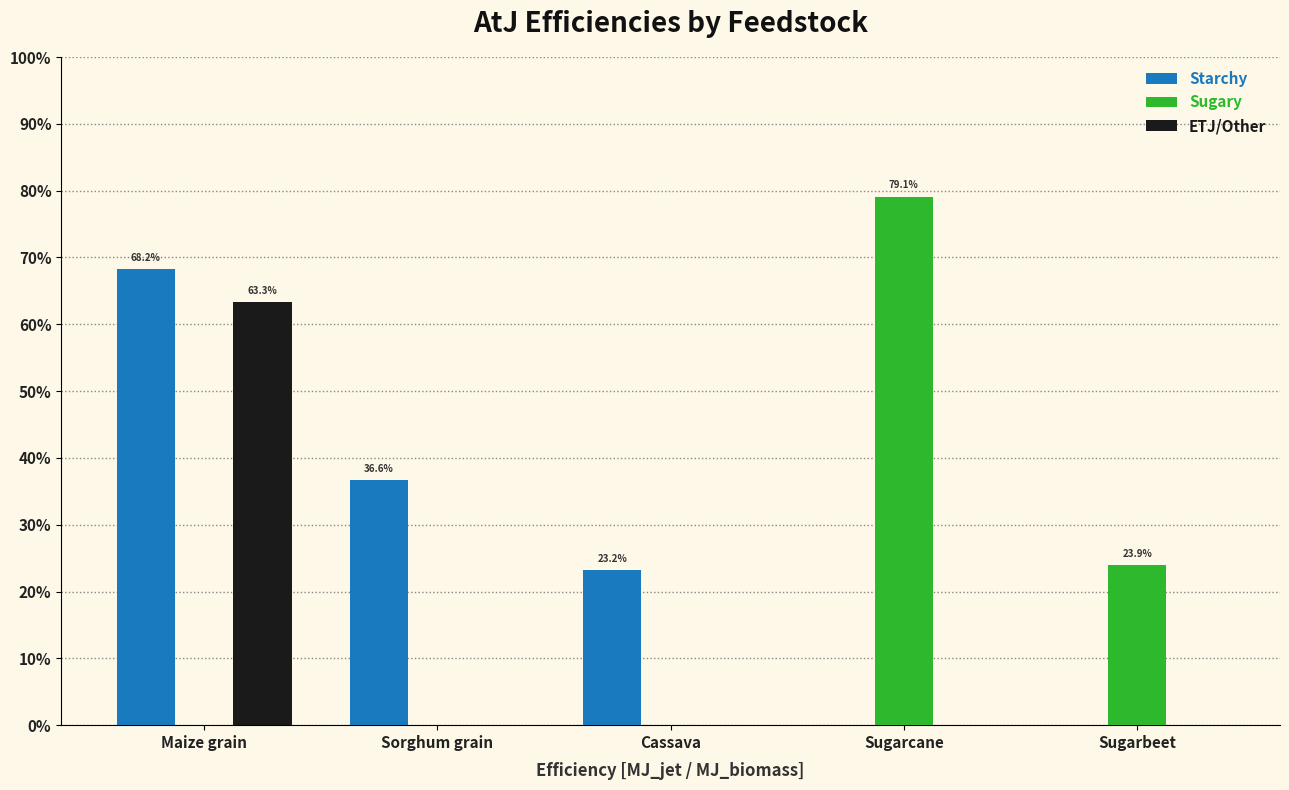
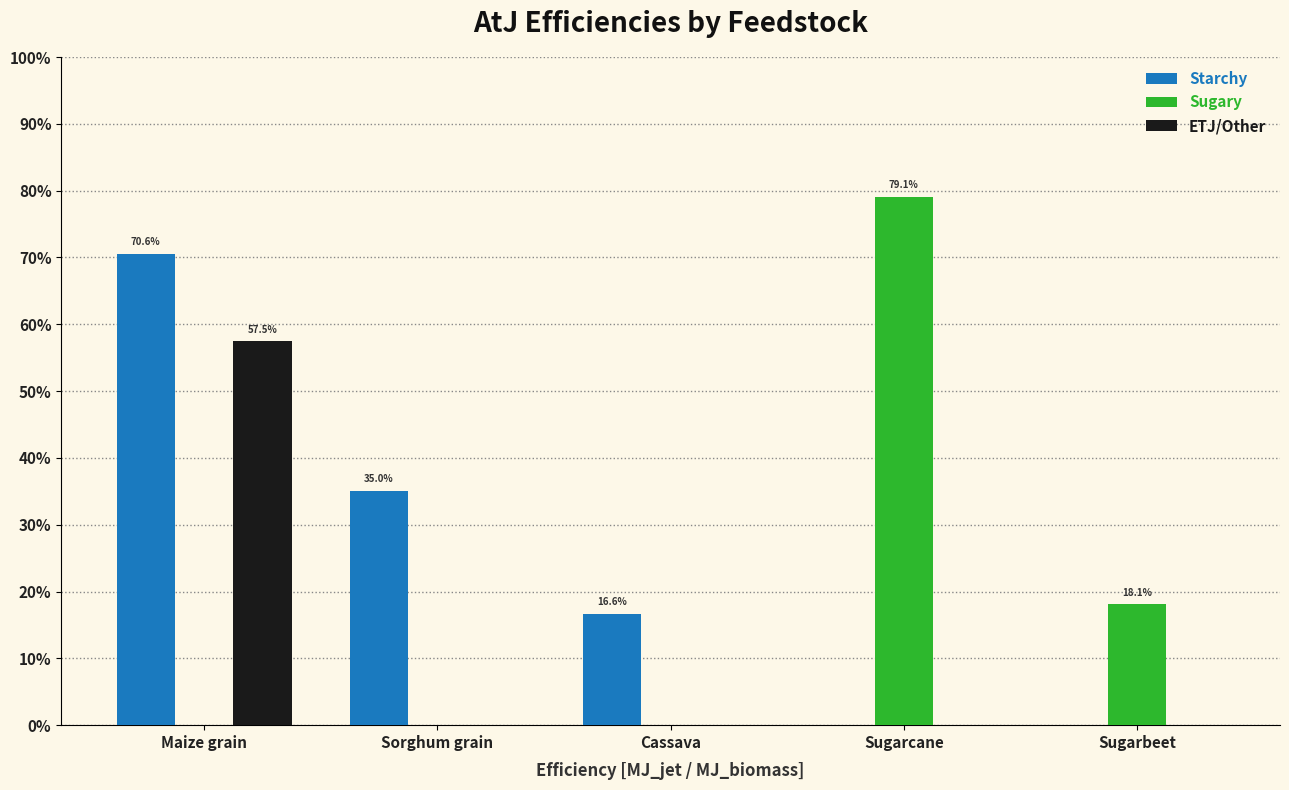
Starchy, Maize grain: 68.2% -> 70.6%
ETJ/Other, Maize grain: 63.3% -> 57.5%
Starchy, Sorghum grain: 36.6% -> 35.0%
Starchy, Cassava: 23.2% -> 16.6%
Sugary, Sugarbeet: 23.9% -> 18.1%
